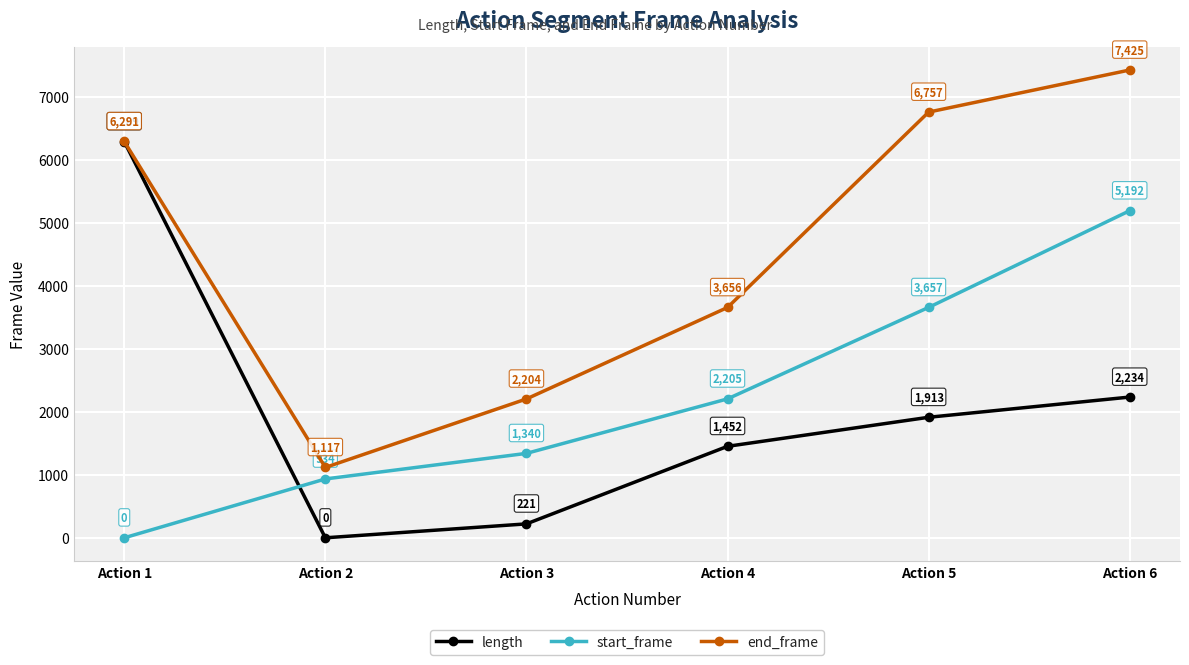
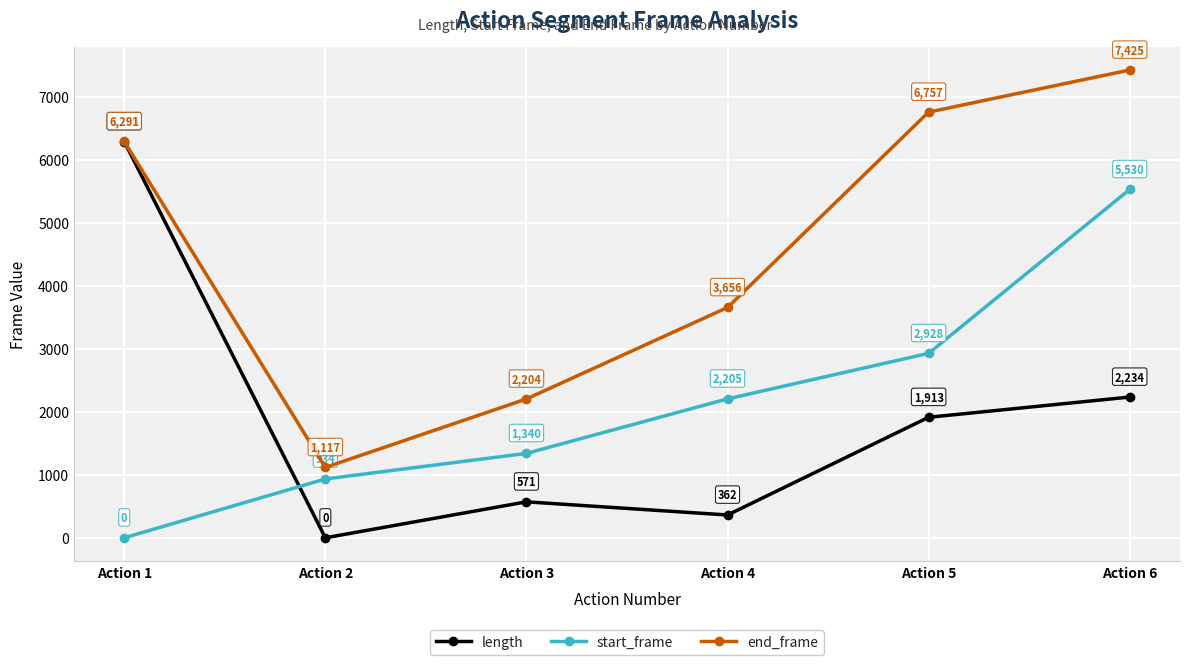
length, Action 3: 221 -> 571
length, Action 4: 1,452 -> 362
start_frame, Action 5: 3,657 -> 2,928
start_frame, Action 6: 5,192 -> 5,530
